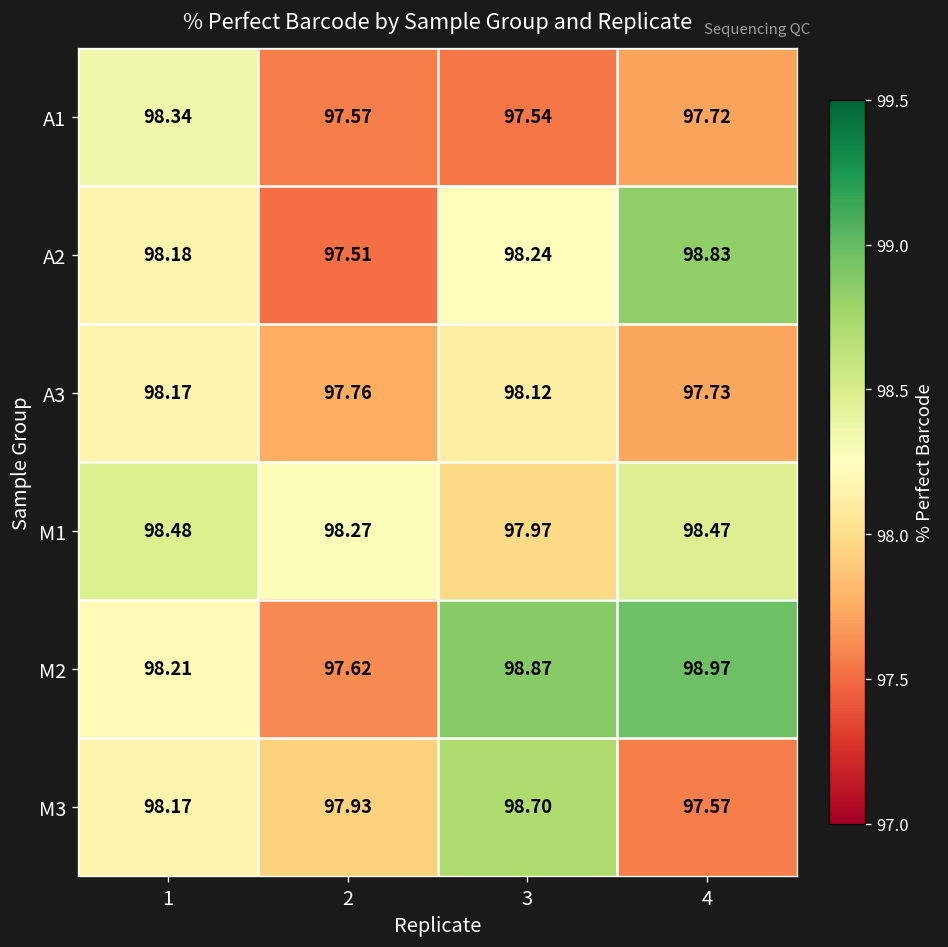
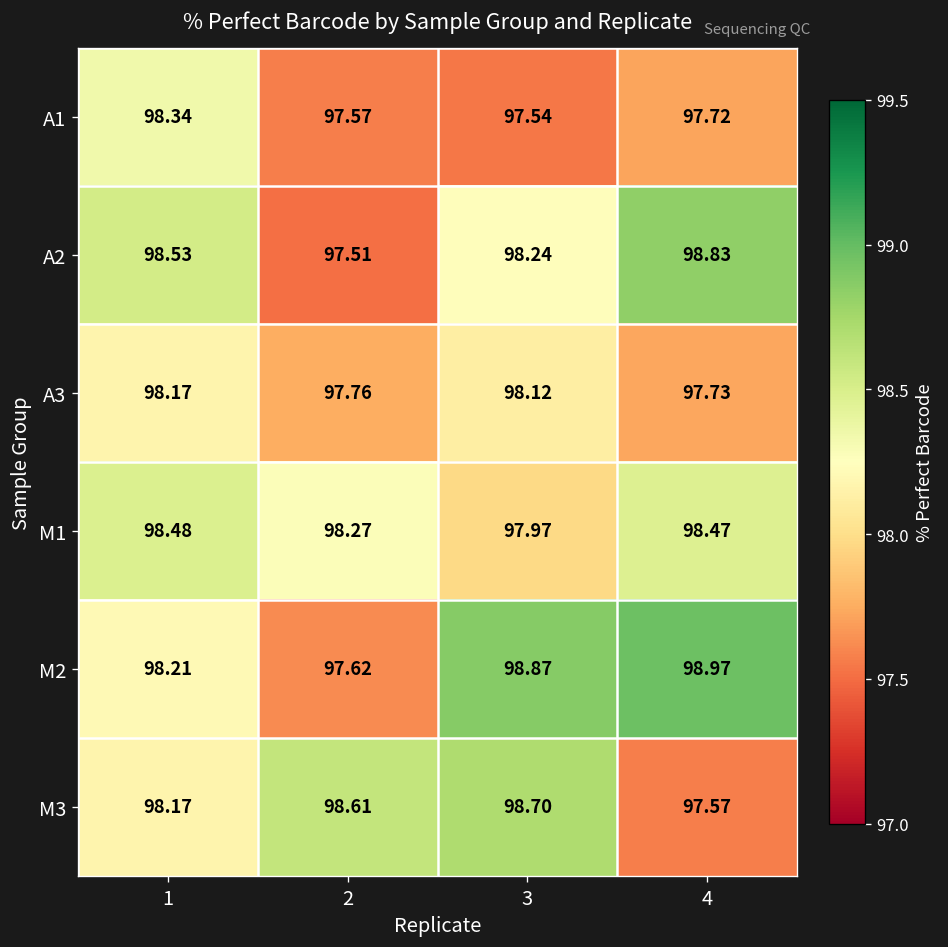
A2, 1: 98.18 -> 98.53
M3, 2: 97.93 -> 98.61
